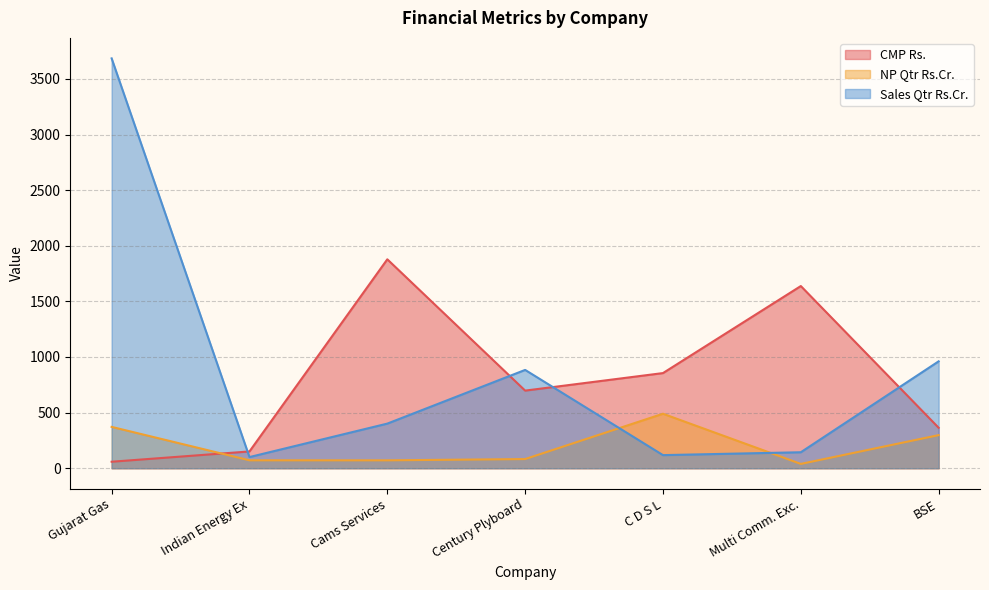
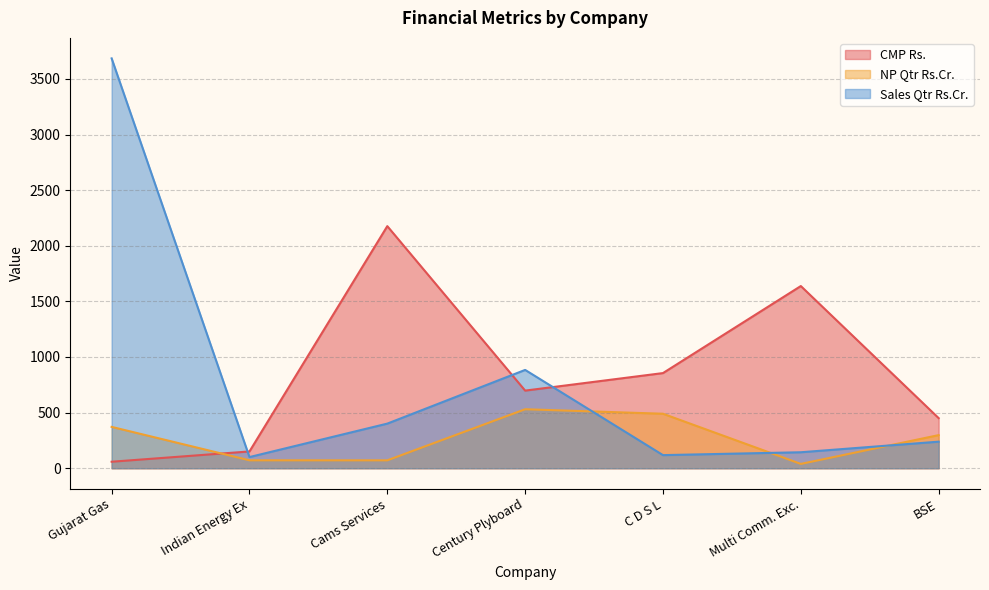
CMP Rs., Cams Services: 1880 -> 2180
NP Qtr Rs.Cr., Century Plyboard: 80 -> 530
CMP Rs., BSE: 360 -> 450
Sales Qtr Rs.Cr., BSE: 960 -> 240
